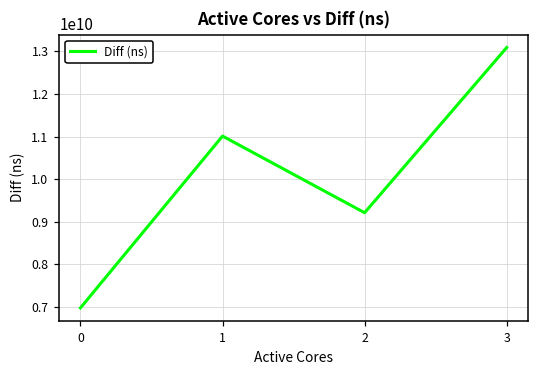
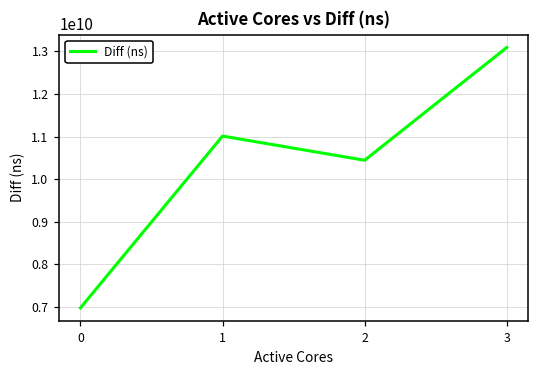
2: 9200000000 -> 10400000000
